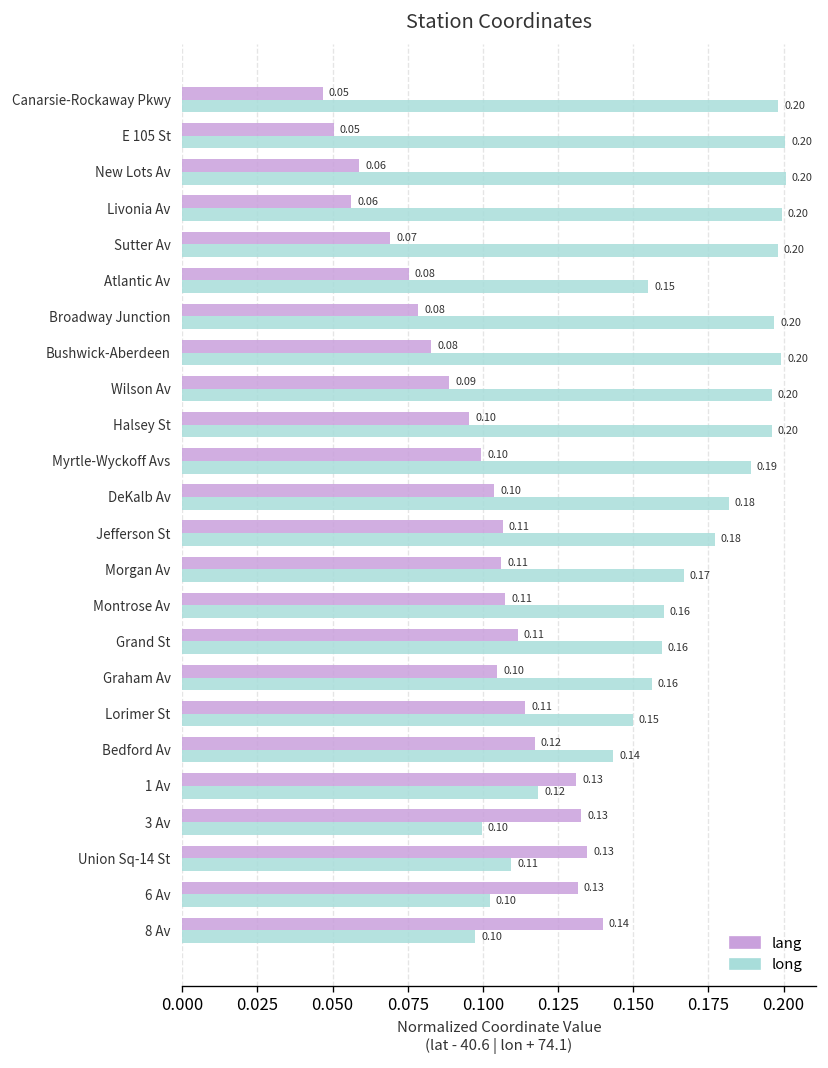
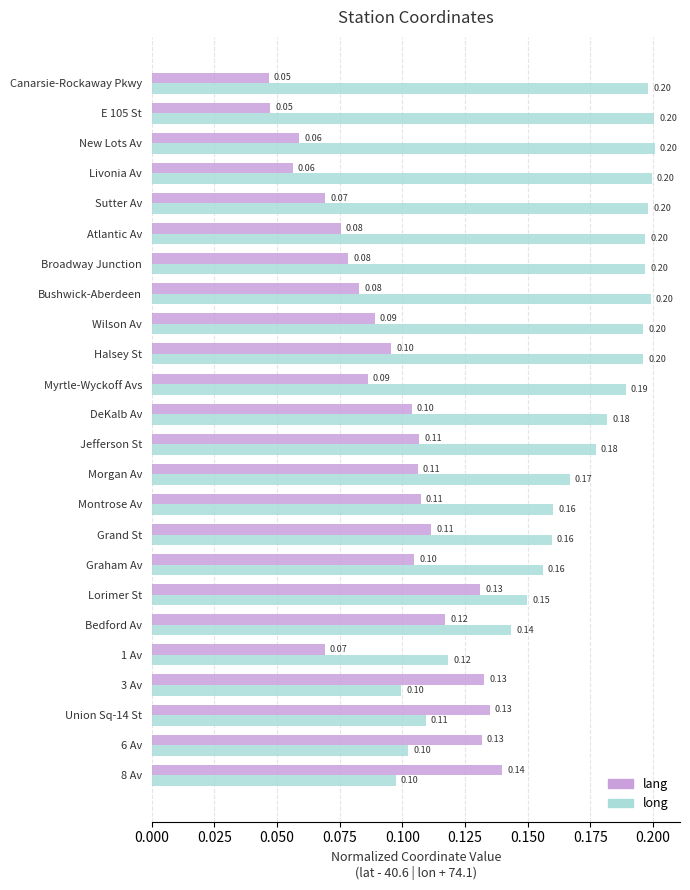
lang, E 105 St: 0.050 -> 0.047
long, Atlantic Av: 0.15 -> 0.20
lang, Myrtle-Wyckoff Avs: 0.10 -> 0.09
lang, Lorimer St: 0.11 -> 0.13
lang, 1 Av: 0.13 -> 0.07
